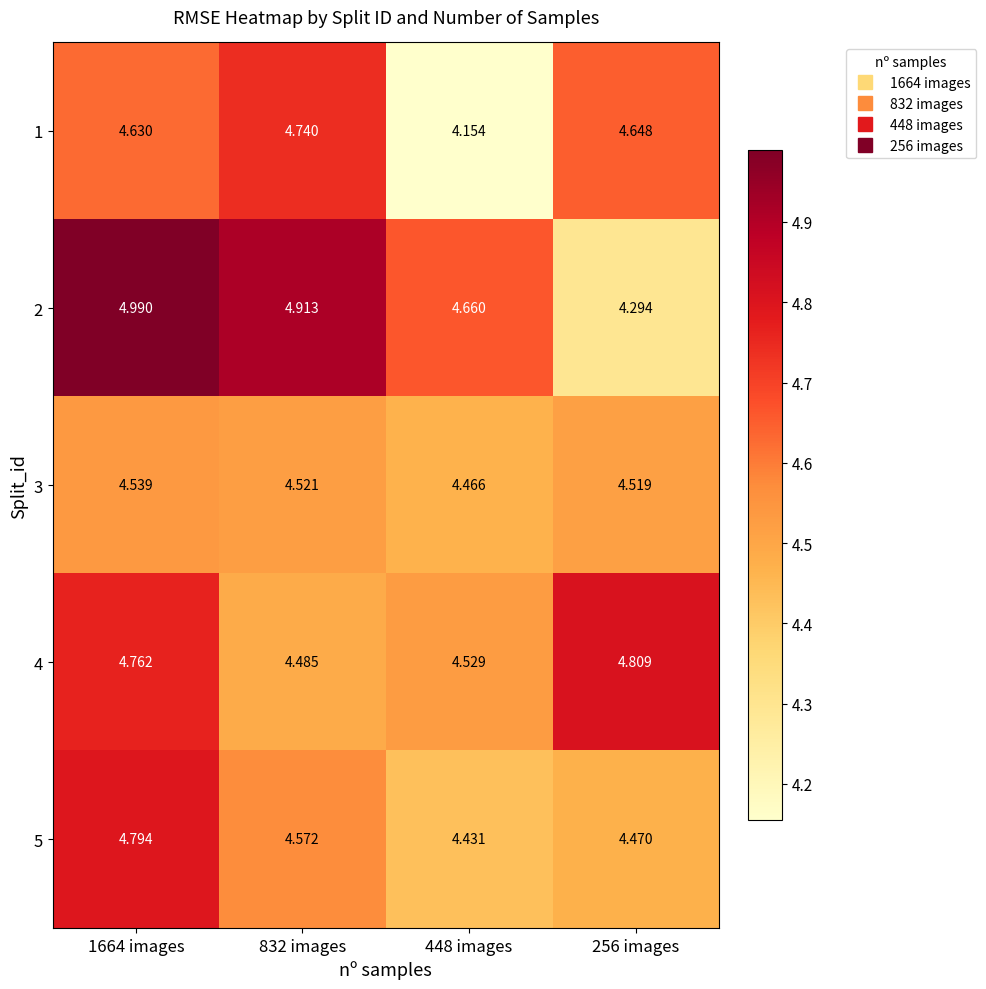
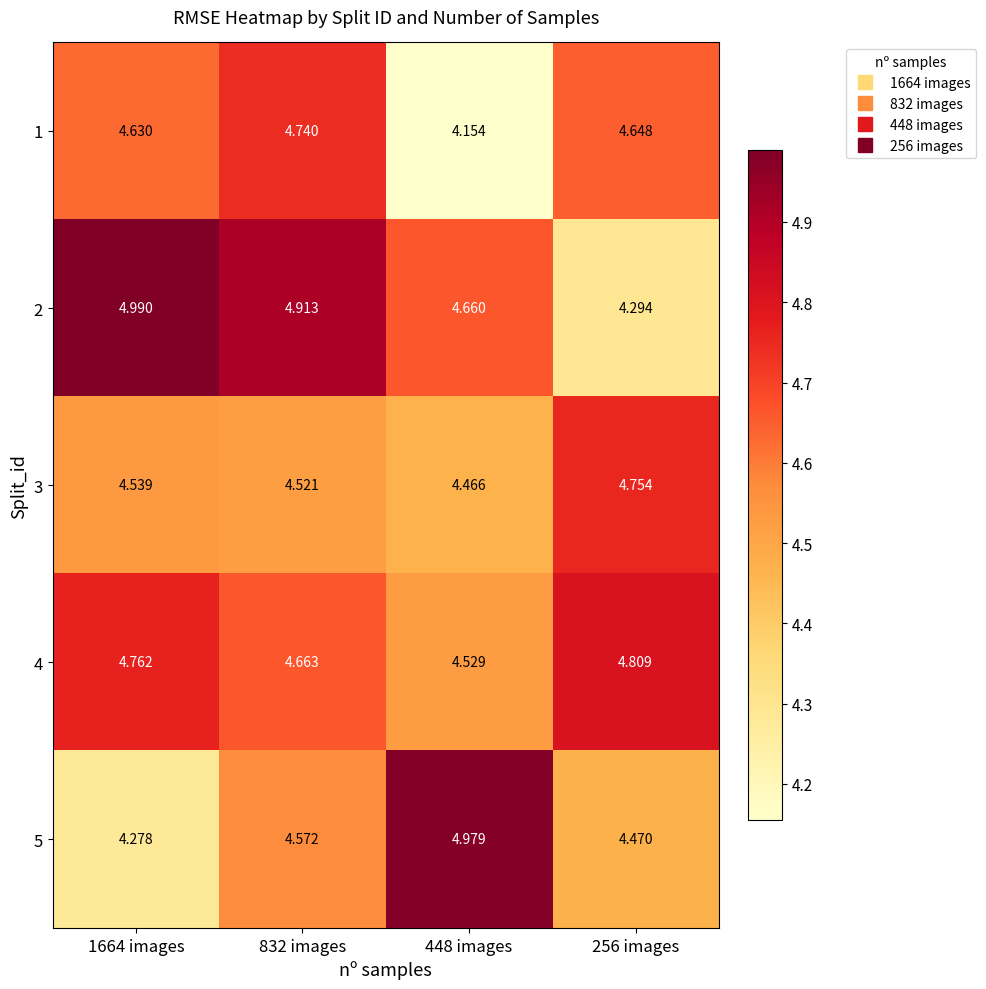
3, 256 images: 4.519 -> 4.754
4, 832 images: 4.485 -> 4.663
5, 1664 images: 4.794 -> 4.278
5, 448 images: 4.431 -> 4.979
